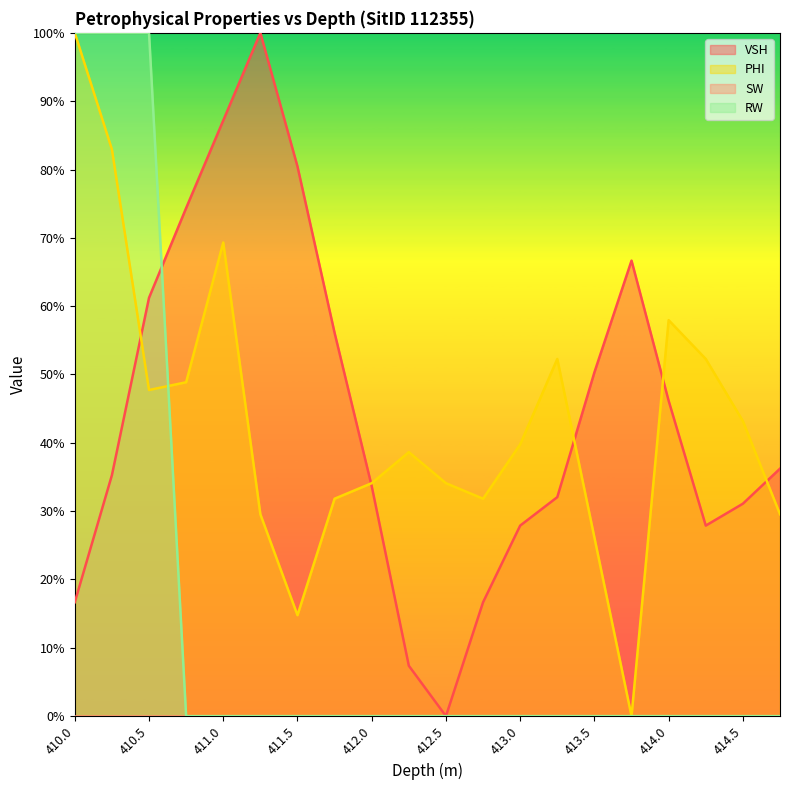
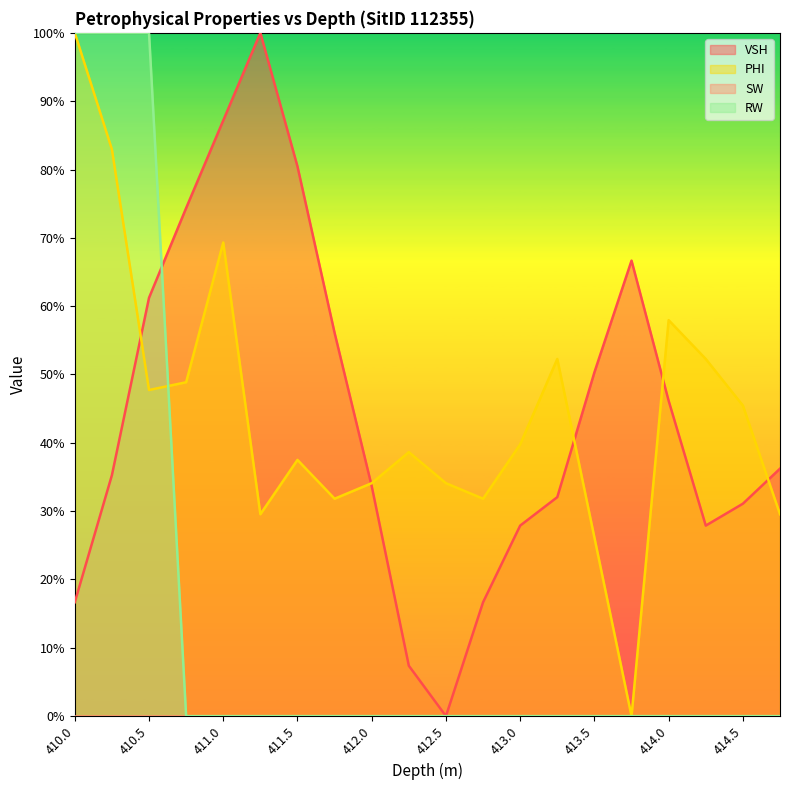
PHI, 411.5: 15% -> 38%
PHI, 414.5: 43% -> 45%
